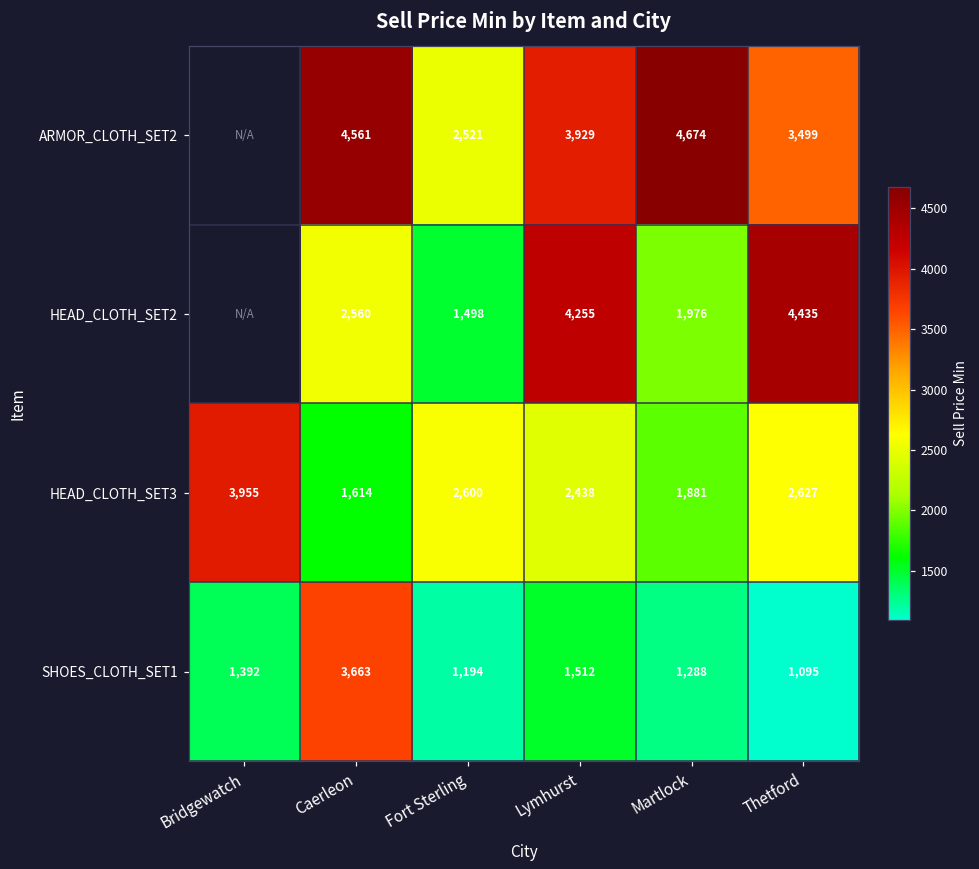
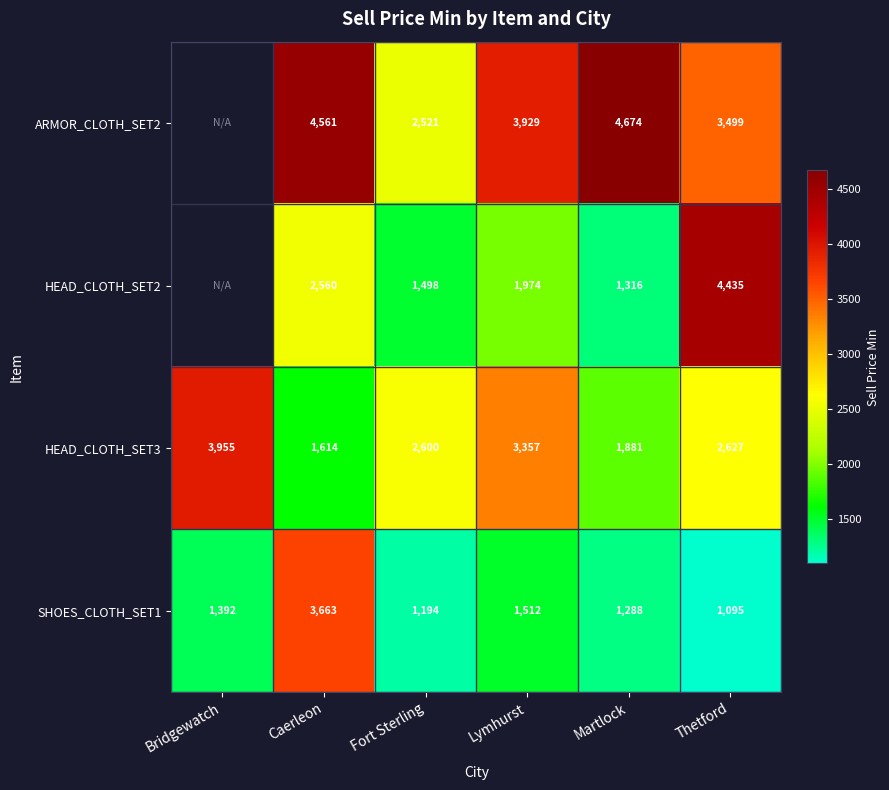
HEAD_CLOTH_SET2, Lymhurst: 4,255 -> 1,974
HEAD_CLOTH_SET2, Martlock: 1,976 -> 1,316
HEAD_CLOTH_SET3, Lymhurst: 2,438 -> 3,357
